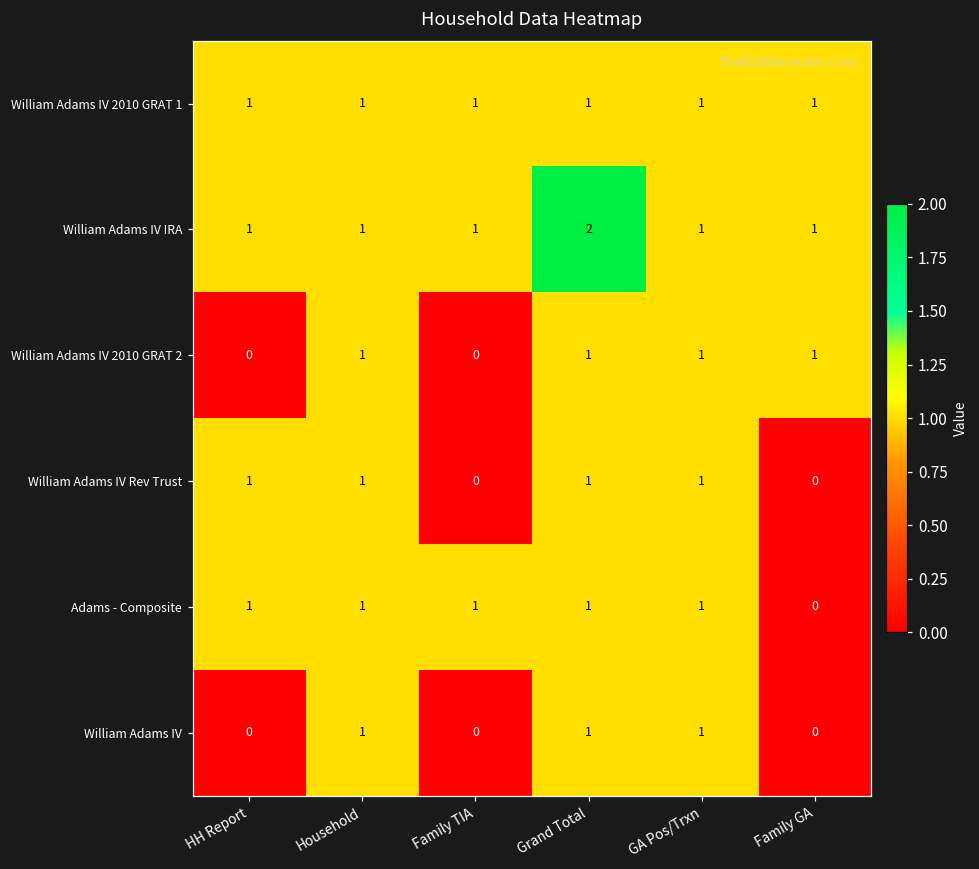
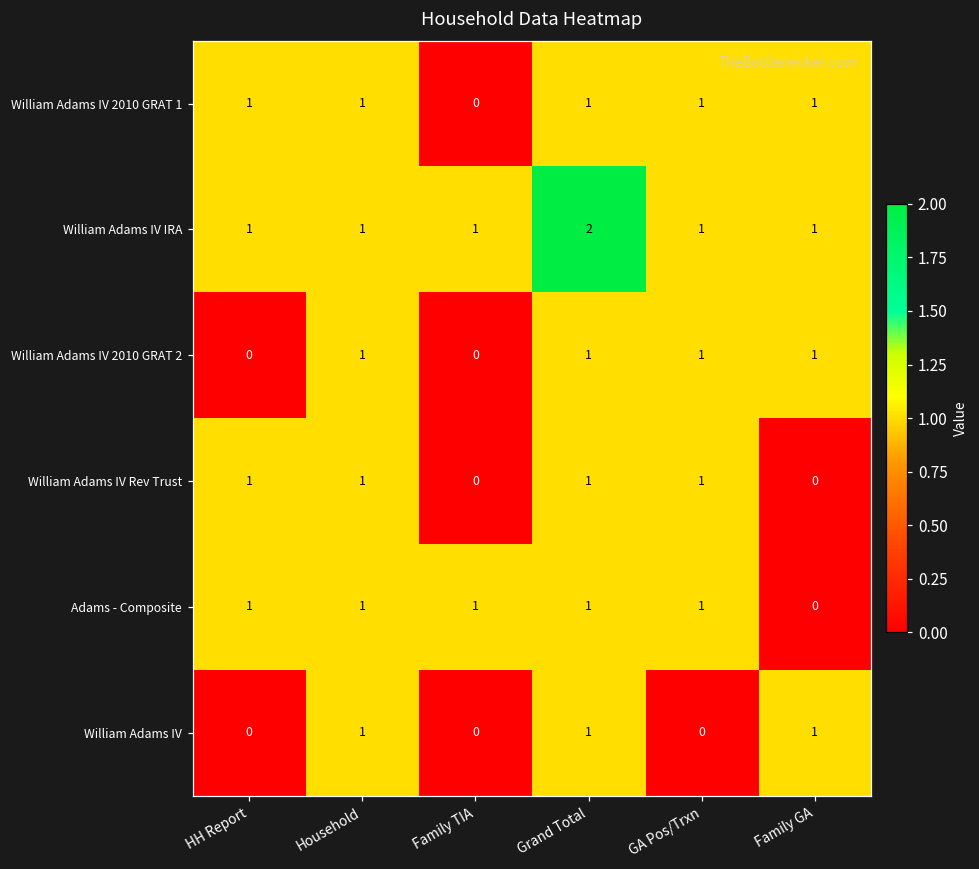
William Adams IV 2010 GRAT 1, Family TIA: 1 -> 0
William Adams IV, GA Pos/Trxn: 1 -> 0
William Adams IV, Family GA: 0 -> 1
